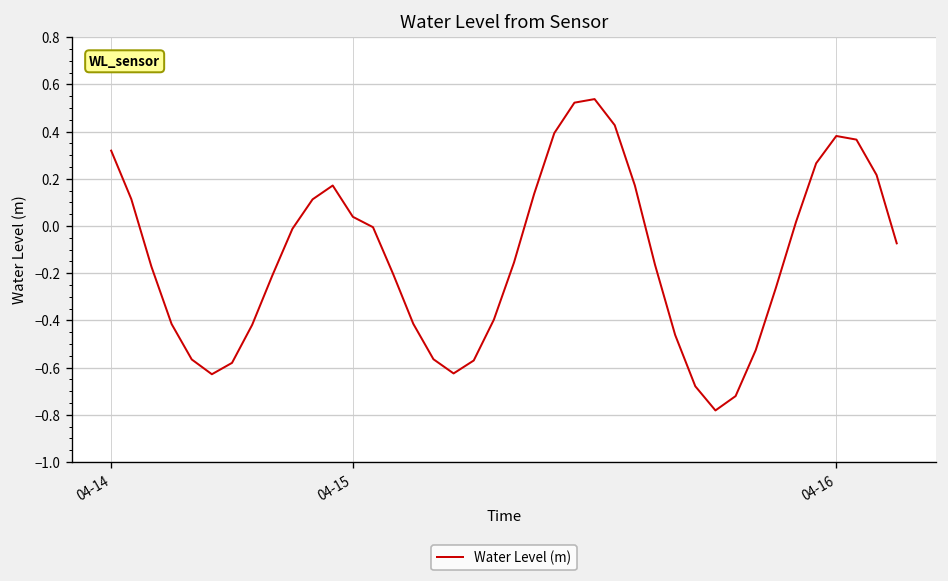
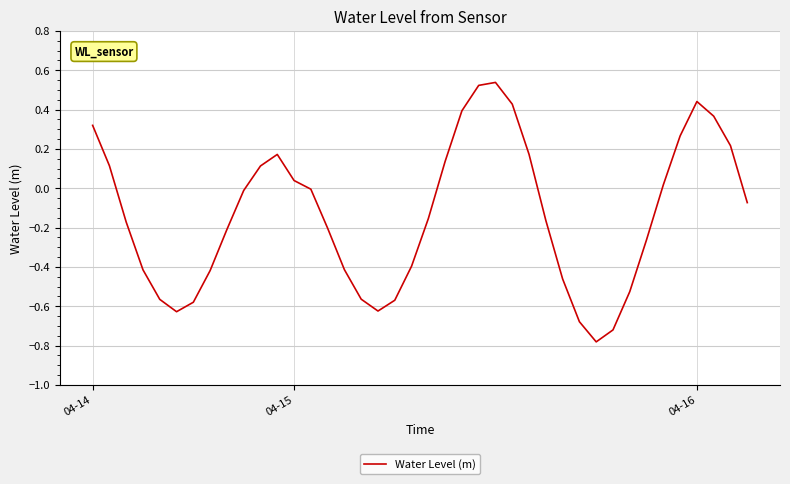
04-16: 0.38 -> 0.44
